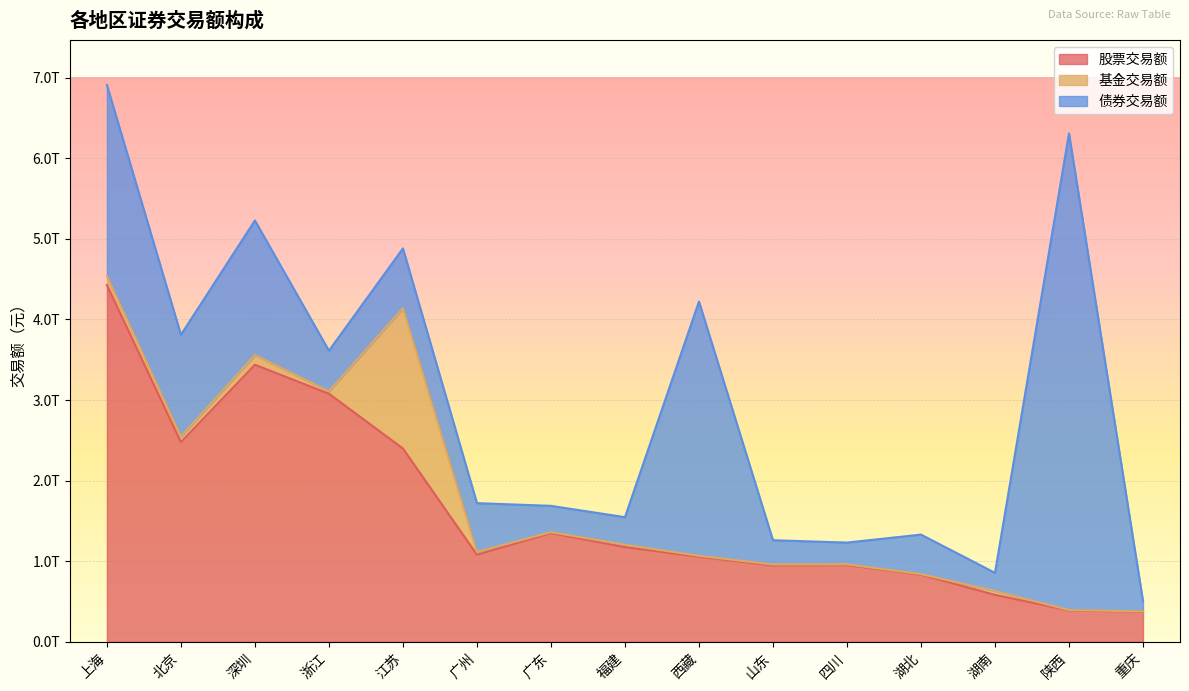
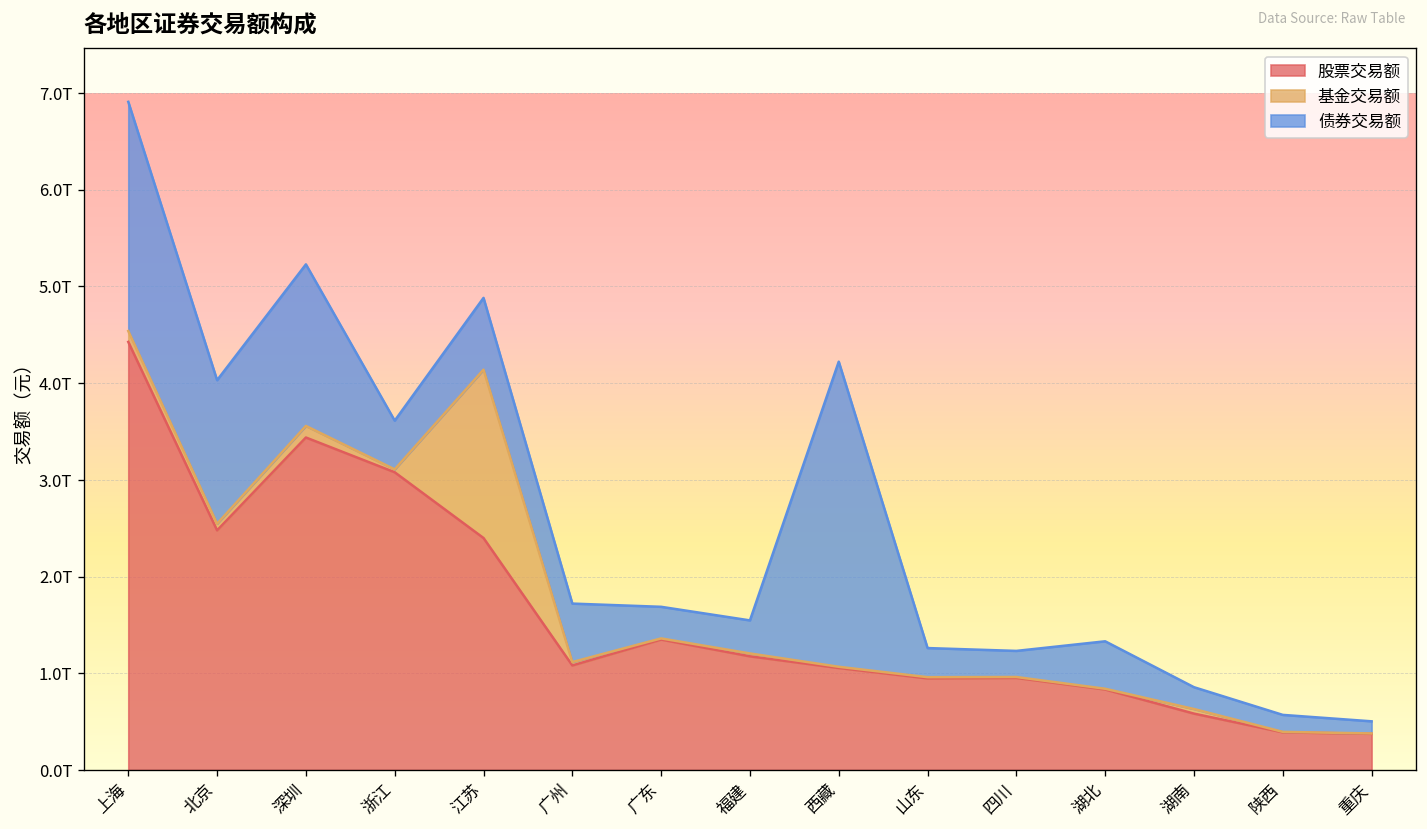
债券交易额, 北京: 1.3T -> 1.5T
债券交易额, 陕西: 5.9T -> 0.2T
